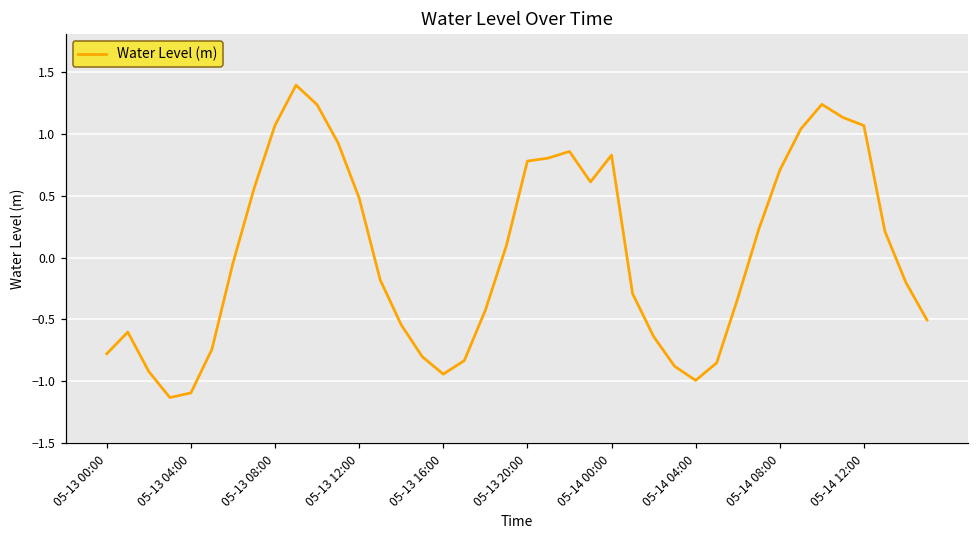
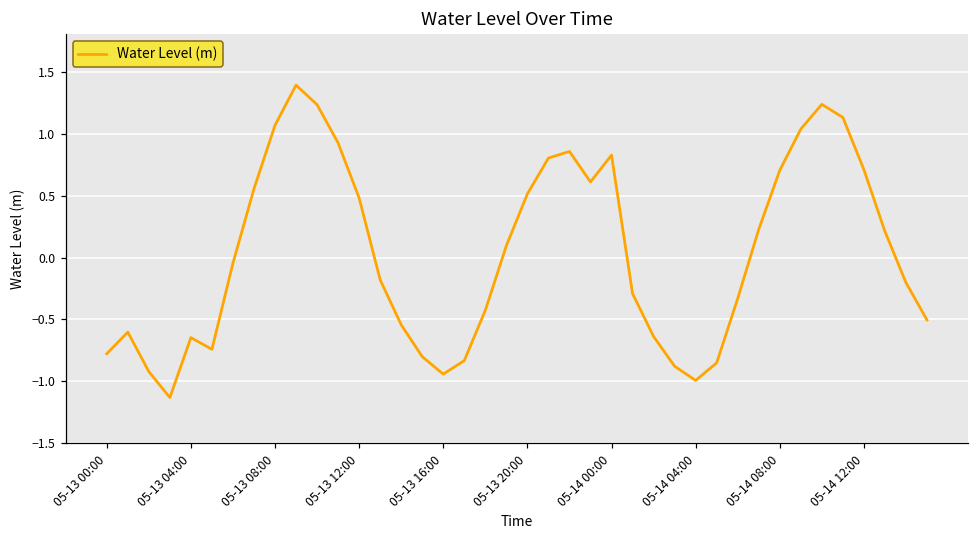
05-13 04:00: -1.09 -> -0.65
05-13 20:00: 0.78 -> 0.51
05-14 12:00: 1.06 -> 0.71
